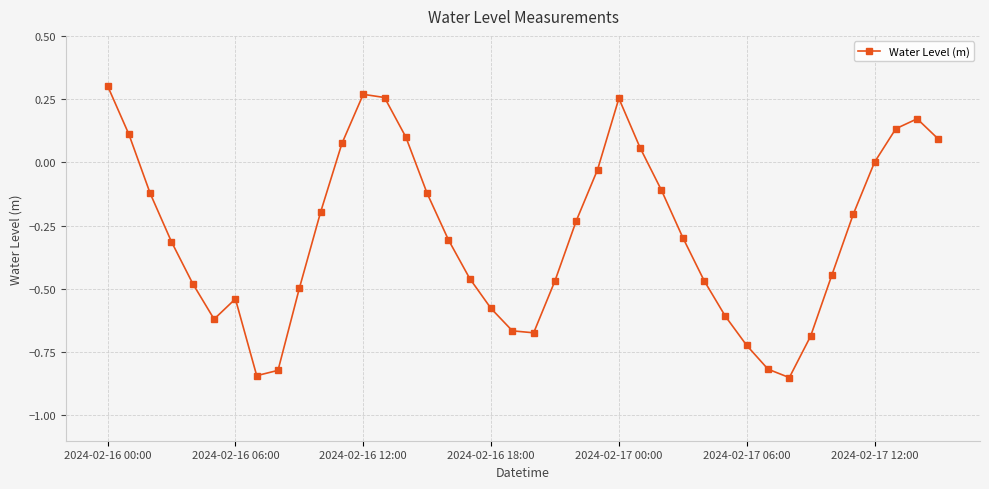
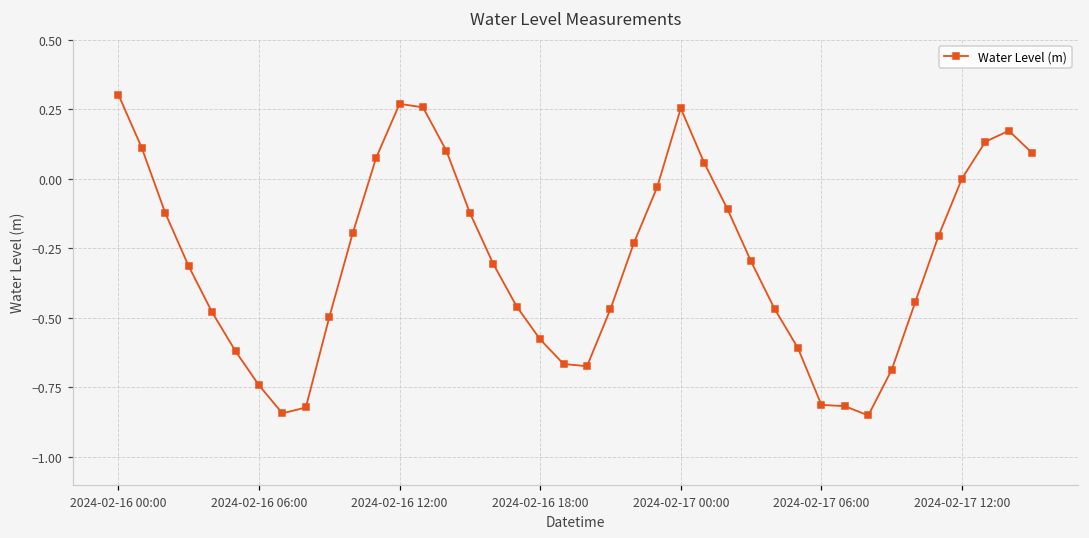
2024-02-16 06:00: -0.54 -> -0.74
2024-02-17 06:00: -0.72 -> -0.81
